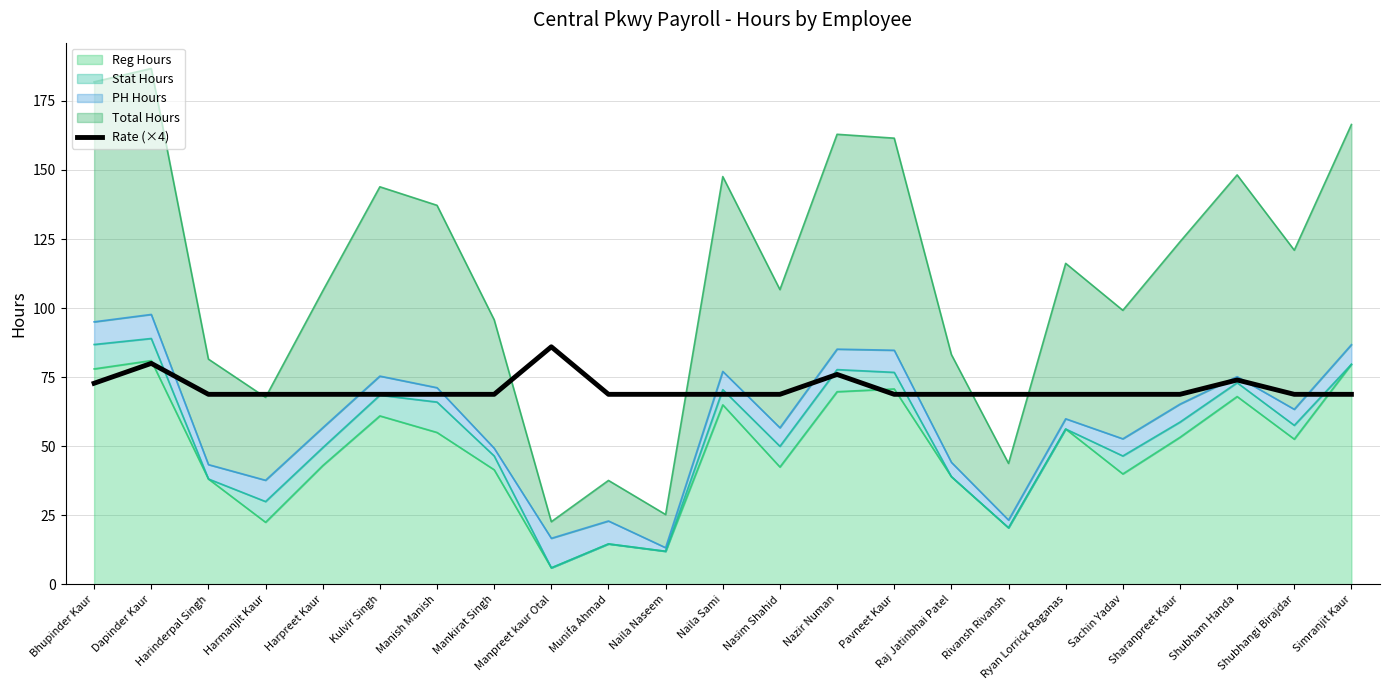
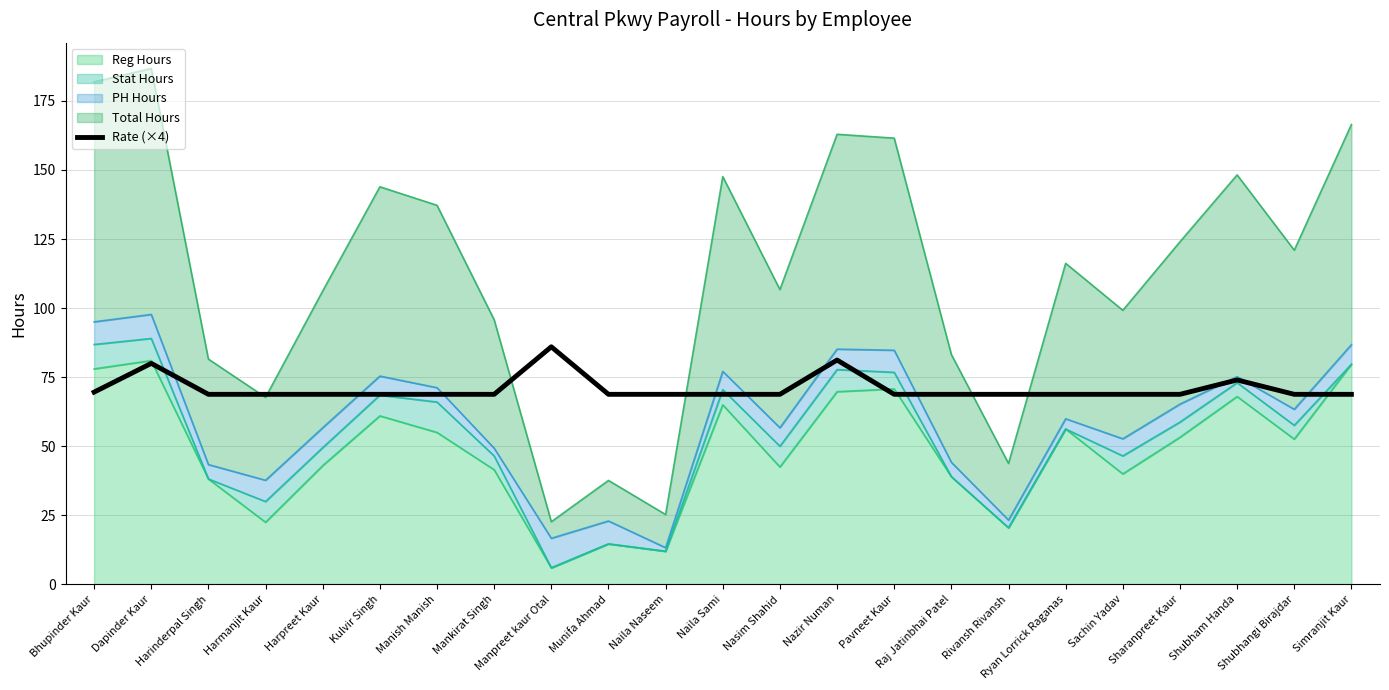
Rate (×4), Bhupinder Kaur: 73 -> 70
Rate (×4), Nazir Numan: 76 -> 81
